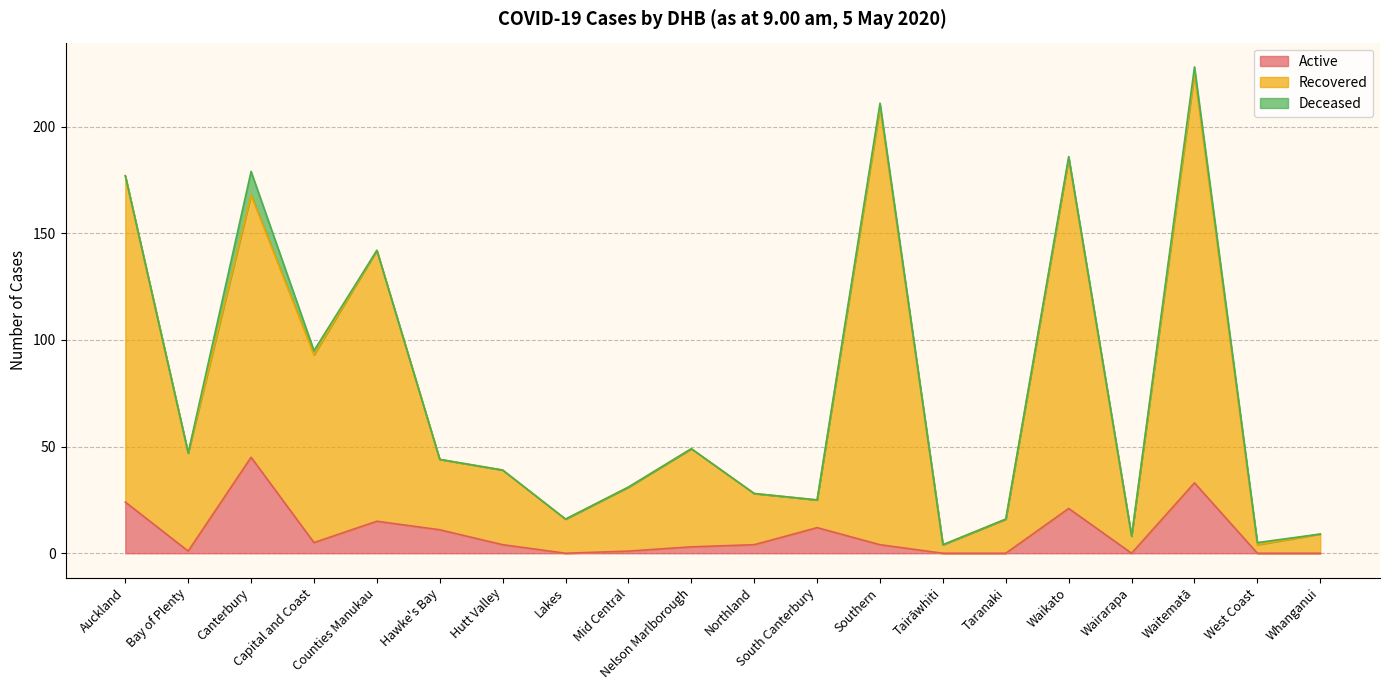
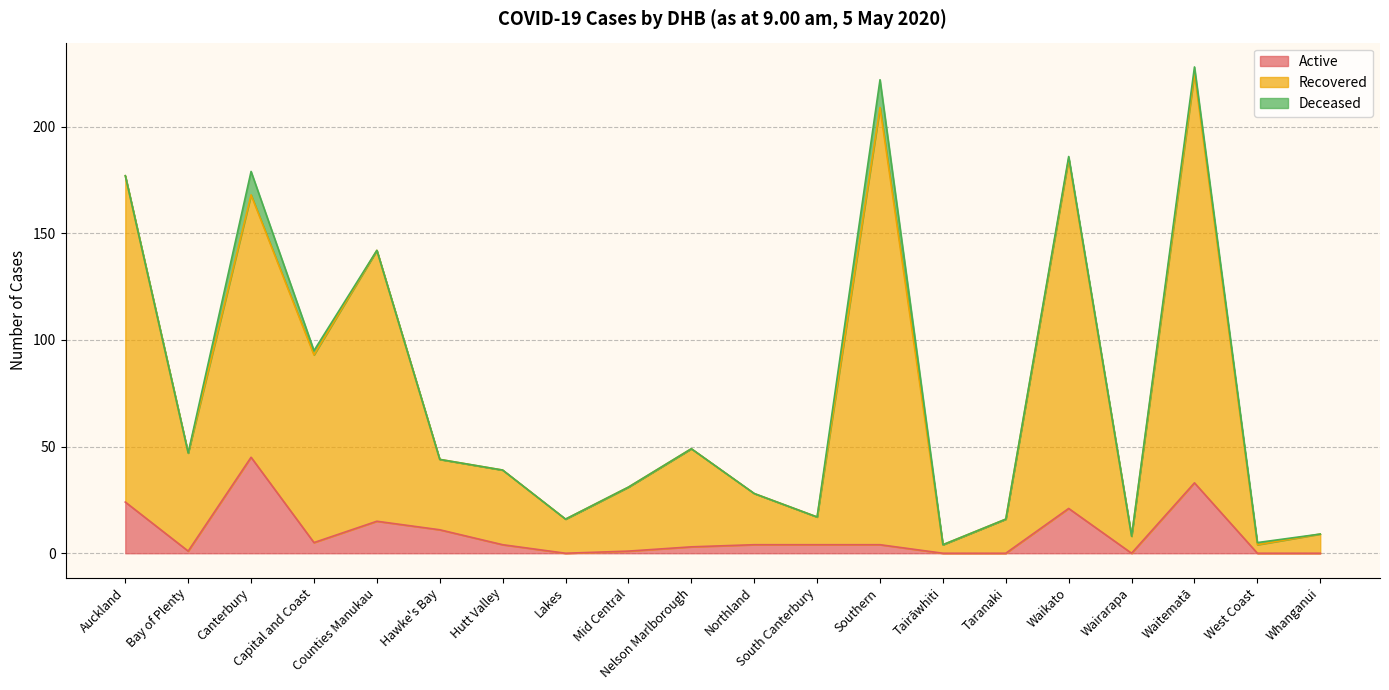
Active, South Canterbury: 12 -> 4
Deceased, Southern: 2 -> 13
